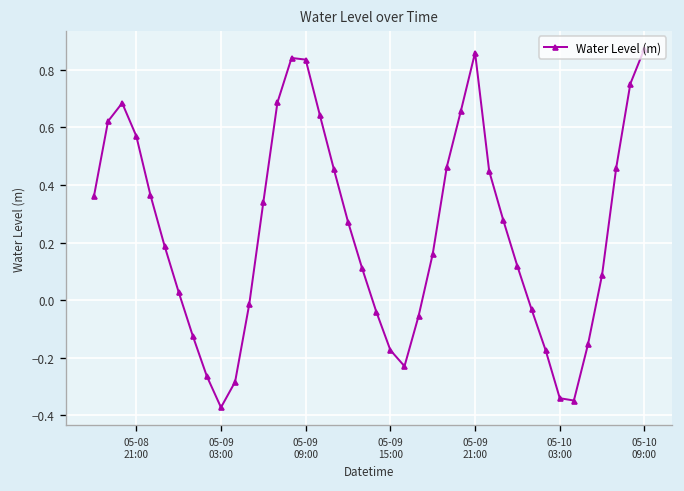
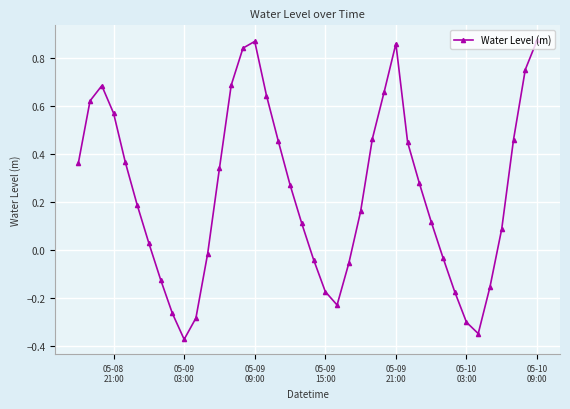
05-09 09:00: 0.84 -> 0.87
05-10 03:00: -0.34 -> -0.30
